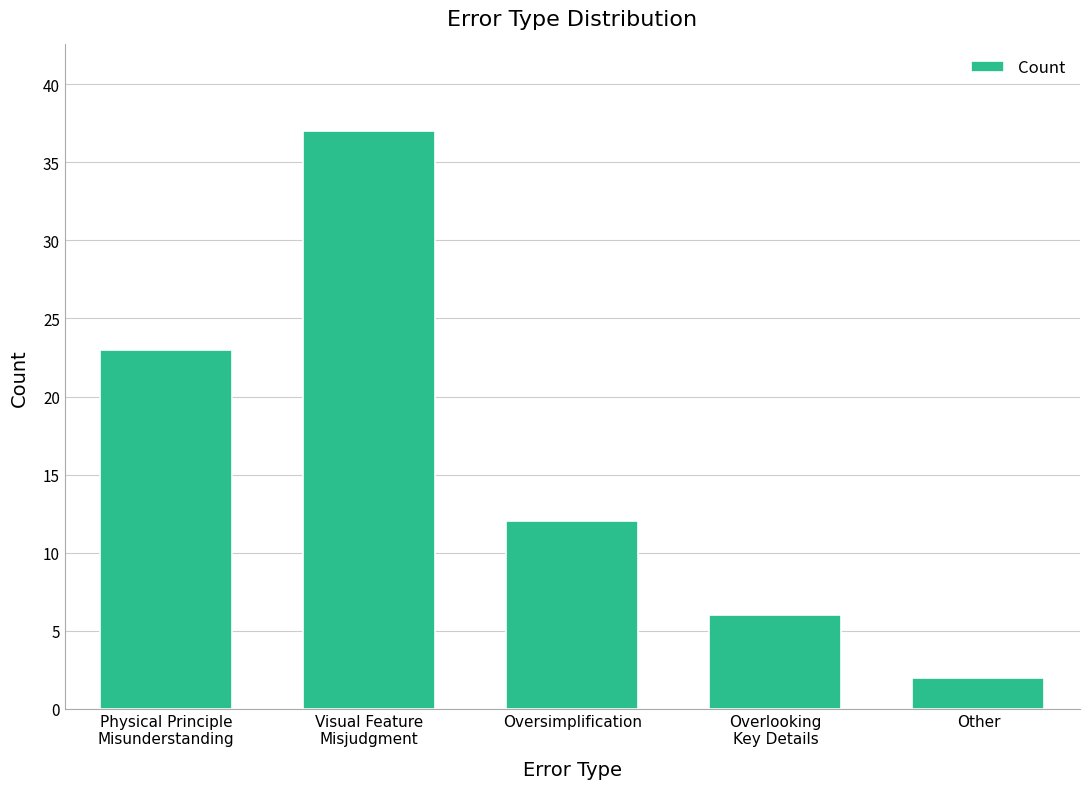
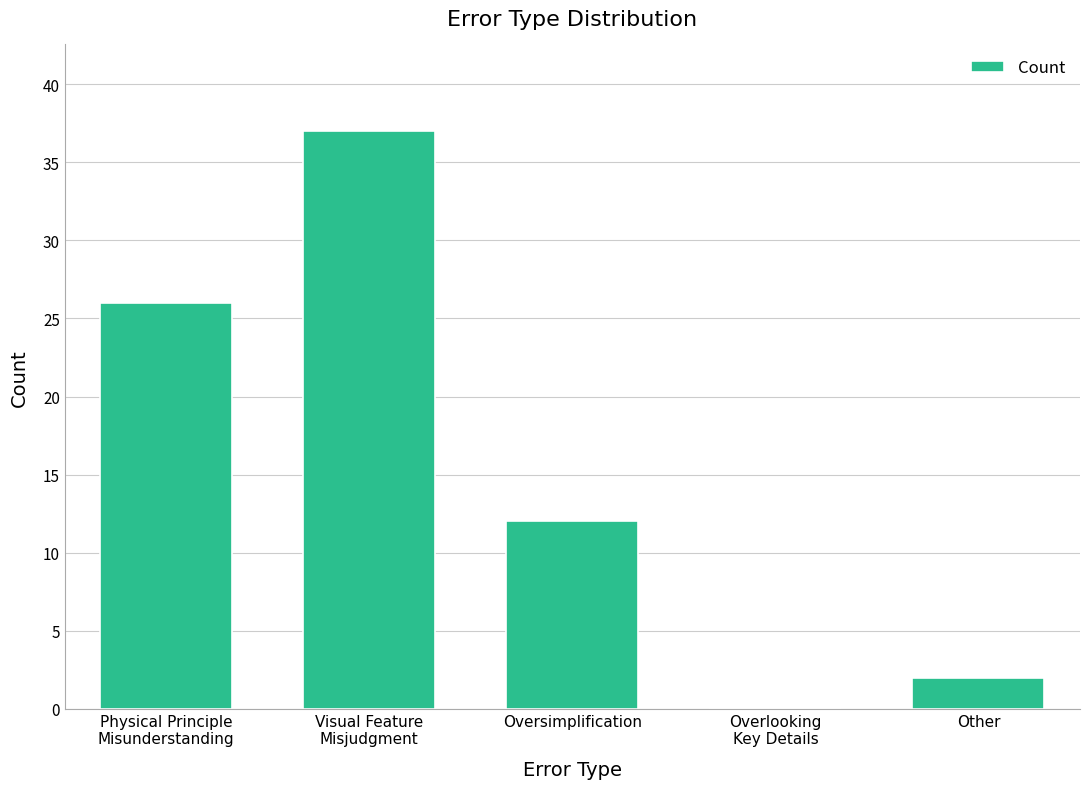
Physical Principle Misunderstanding: 23 -> 26
Overlooking Key Details: 6 -> 0
